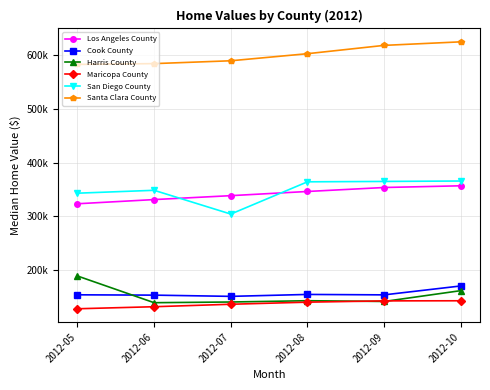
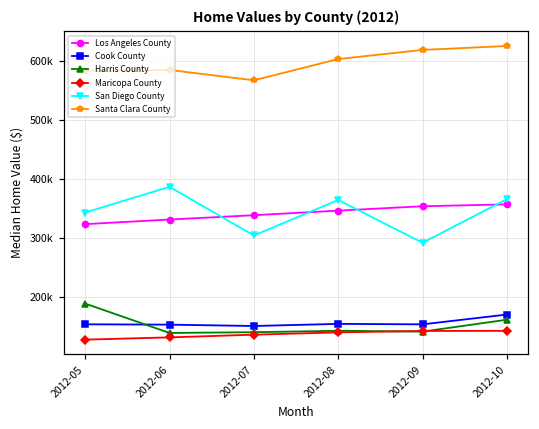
San Diego County, 2012-06: 350000 -> 390000
Santa Clara County, 2012-07: 590000 -> 570000
San Diego County, 2012-09: 370000 -> 290000
